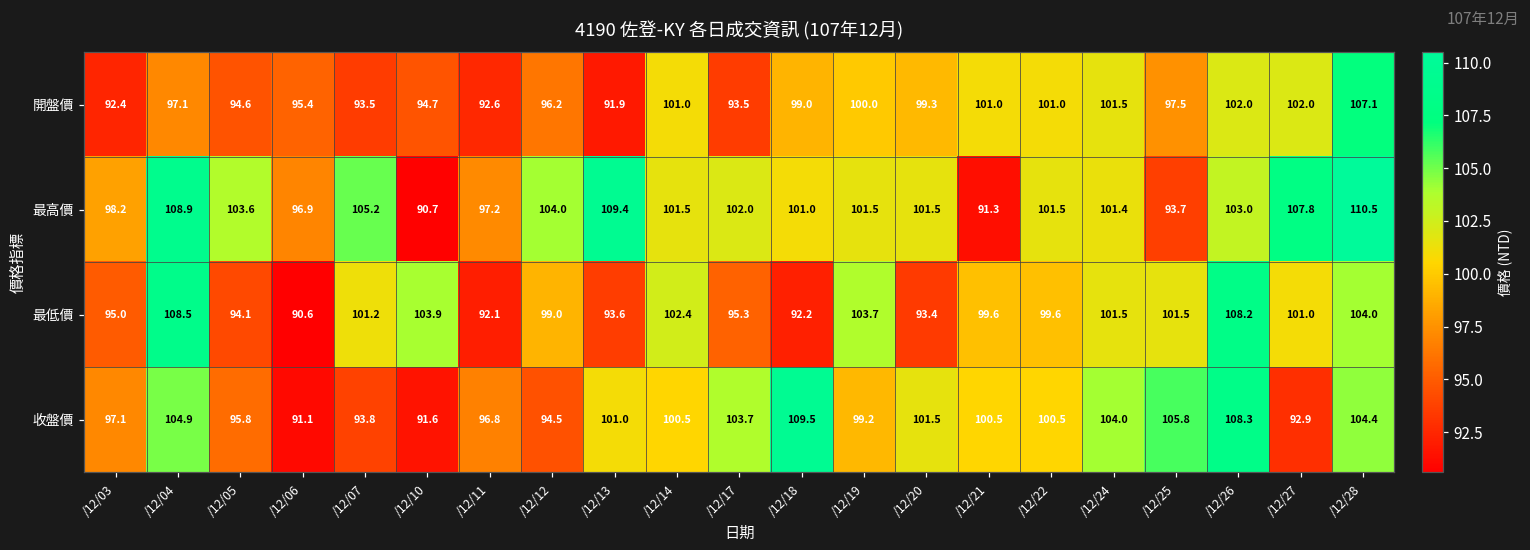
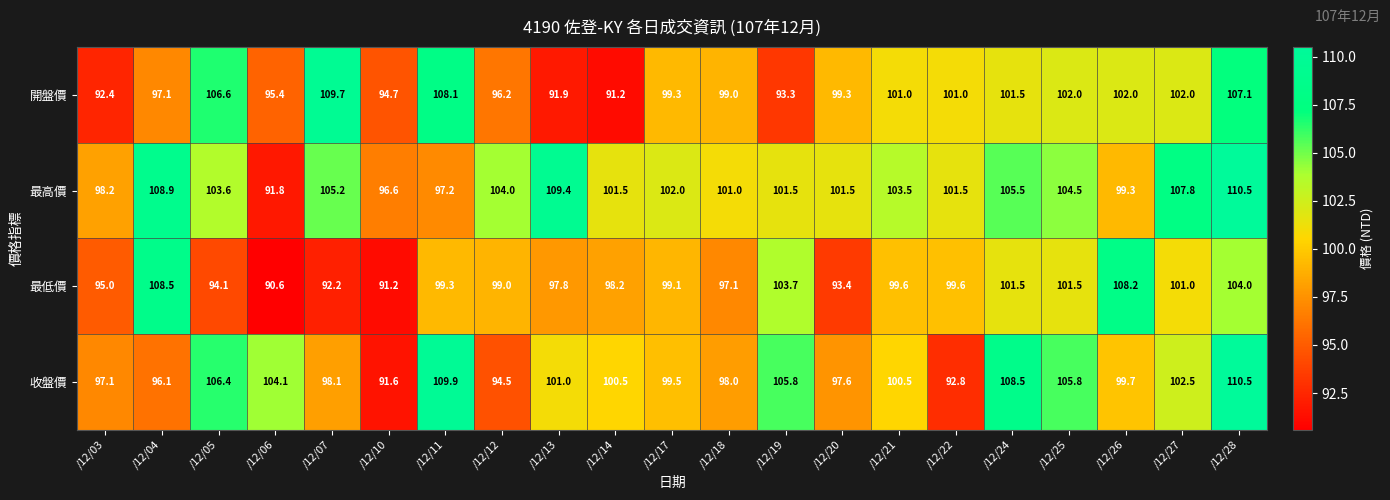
開盤價, /12/05: 94.6 -> 106.6
開盤價, /12/07: 93.5 -> 109.7
開盤價, /12/11: 92.6 -> 108.1
開盤價, /12/14: 101.0 -> 91.2
開盤價, /12/17: 93.5 -> 99.3
開盤價, /12/19: 100.0 -> 93.3
開盤價, /12/25: 97.5 -> 102.0
最高價, /12/06: 96.9 -> 91.8
最高價, /12/10: 90.7 -> 96.6
最高價, /12/21: 91.3 -> 103.5
最高價, /12/24: 101.4 -> 105.5
最高價, /12/25: 93.7 -> 104.5
最高價, /12/26: 103.0 -> 99.3
最低價, /12/07: 101.2 -> 92.2
最低價, /12/10: 103.9 -> 91.2
最低價, /12/11: 92.1 -> 99.3
最低價, /12/13: 93.6 -> 97.8
最低價, /12/14: 102.4 -> 98.2
最低價, /12/17: 95.3 -> 99.1
最低價, /12/18: 92.2 -> 97.1
收盤價, /12/04: 104.9 -> 96.1
收盤價, /12/05: 95.8 -> 106.4
收盤價, /12/06: 91.1 -> 104.1
收盤價, /12/07: 93.8 -> 98.1
收盤價, /12/11: 96.8 -> 109.9
收盤價, /12/17: 103.7 -> 99.5
收盤價, /12/18: 109.5 -> 98.0
收盤價, /12/19: 99.2 -> 105.8
收盤價, /12/20: 101.5 -> 97.6
收盤價, /12/22: 100.5 -> 92.8
收盤價, /12/24: 104.0 -> 108.5
收盤價, /12/26: 108.3 -> 99.7
收盤價, /12/27: 92.9 -> 102.5
收盤價, /12/28: 104.4 -> 110.5
